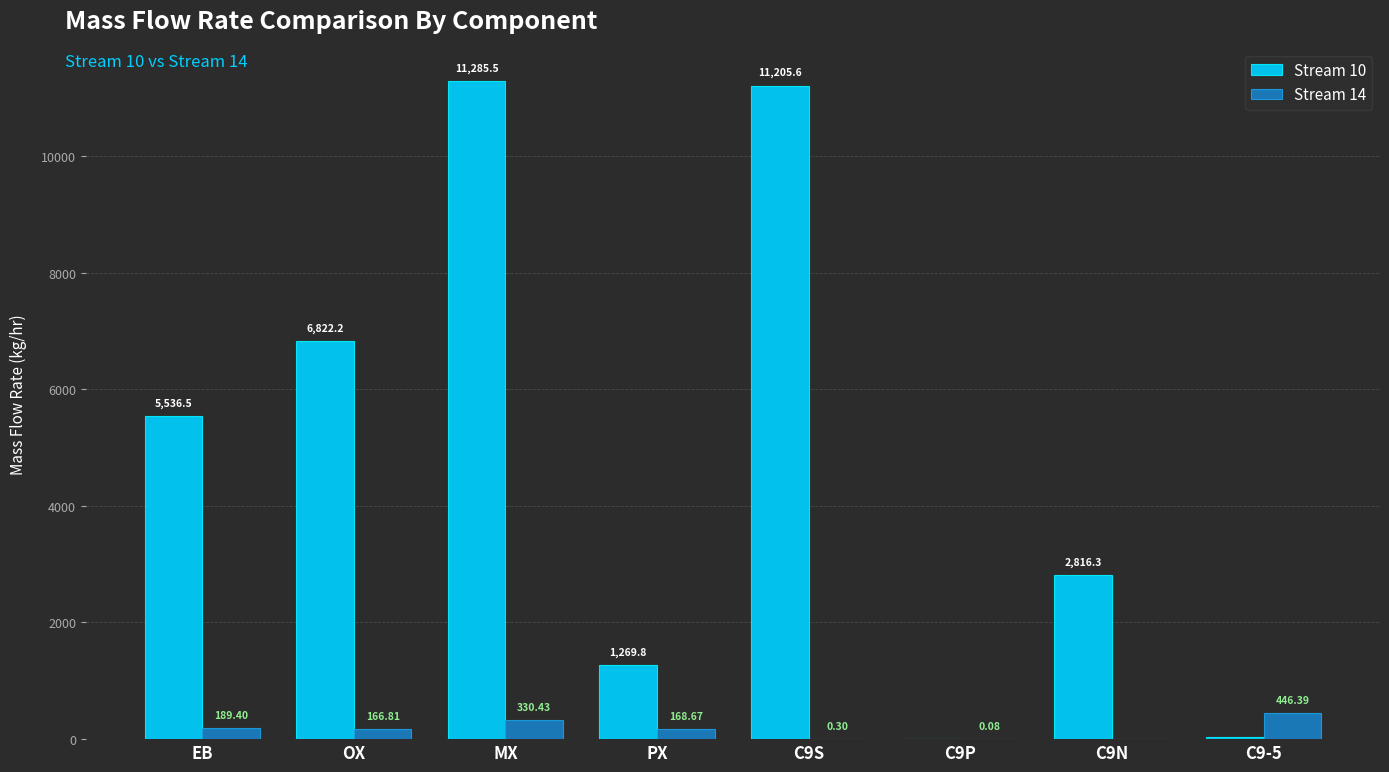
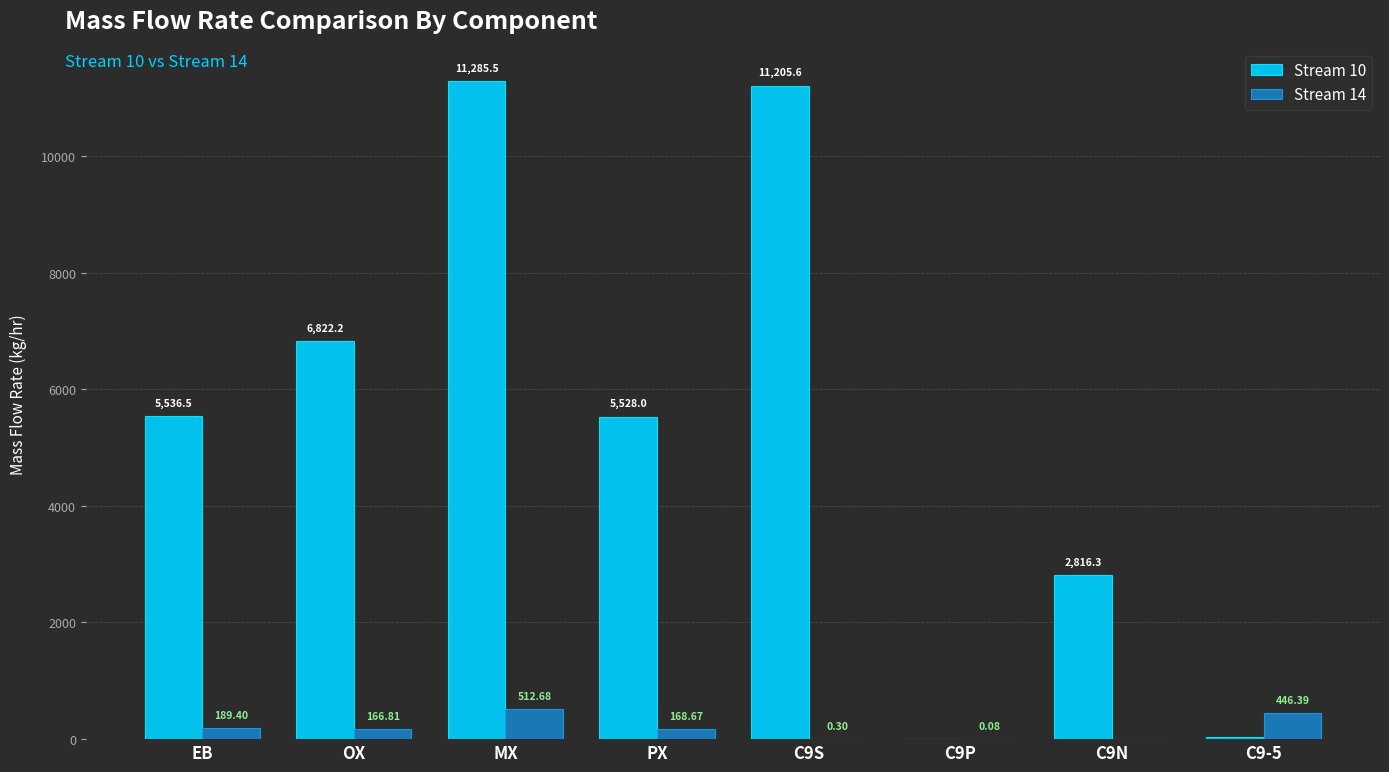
Stream 14, MX: 330.43 -> 512.68
Stream 10, PX: 1,269.8 -> 5,528.0
